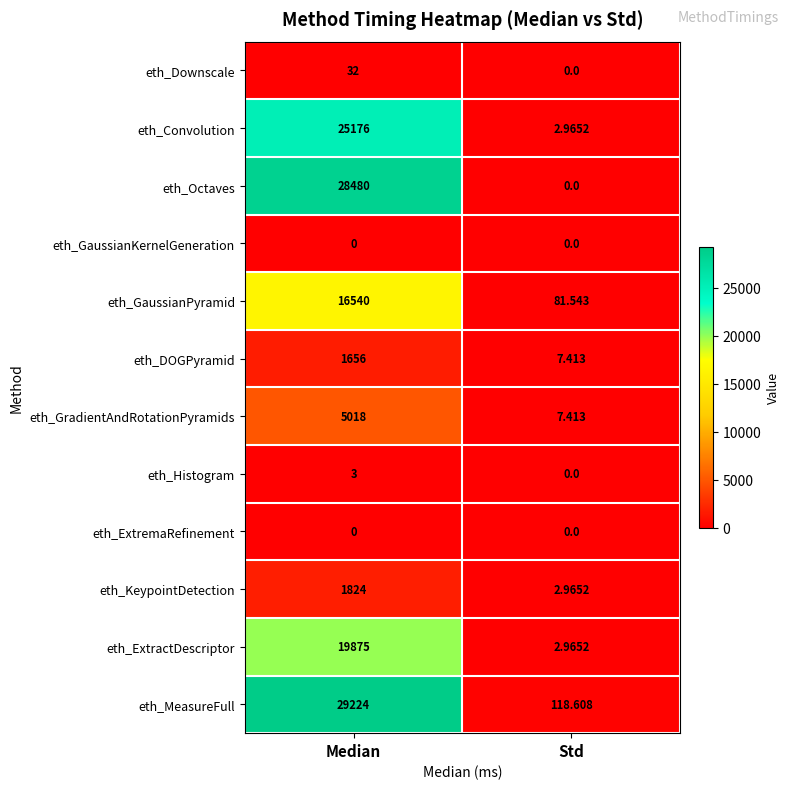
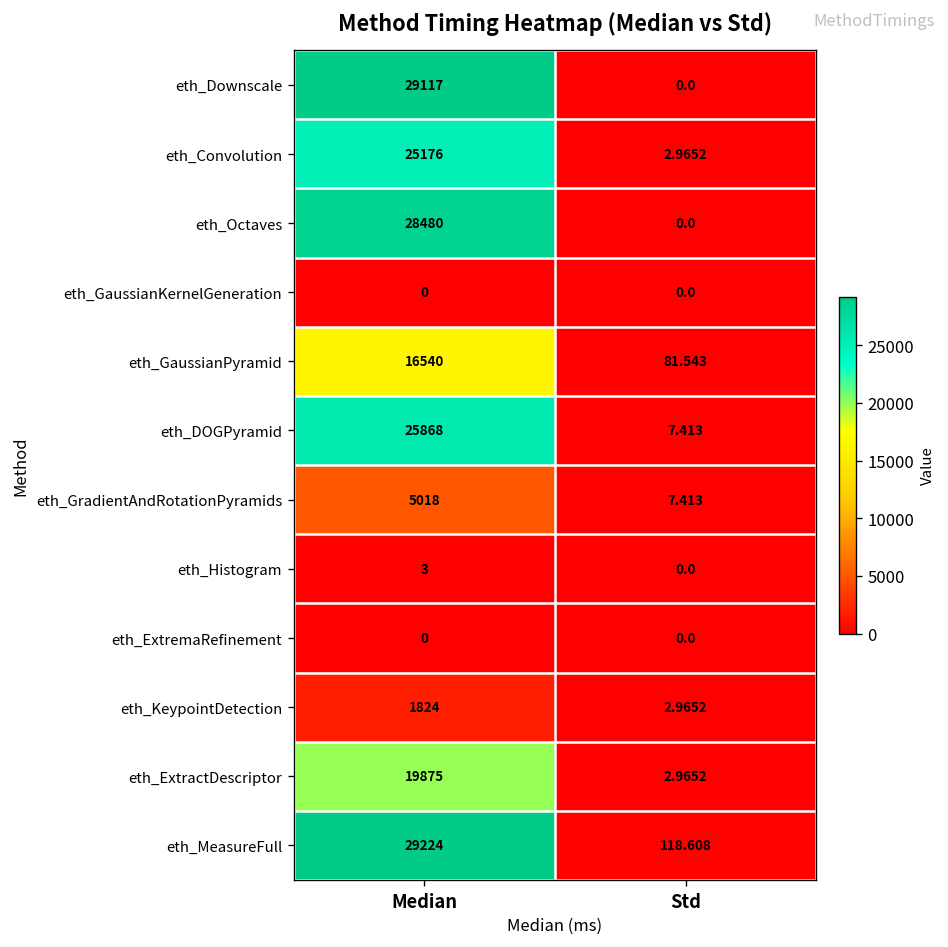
eth_Downscale, Median: 32 -> 29117
eth_DOGPyramid, Median: 1656 -> 25868
